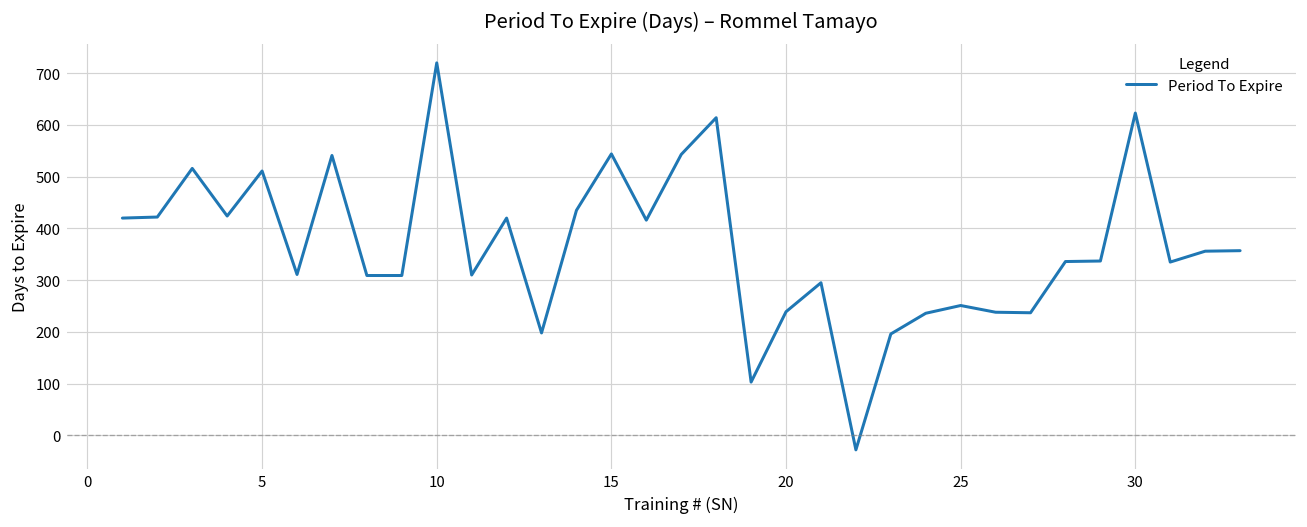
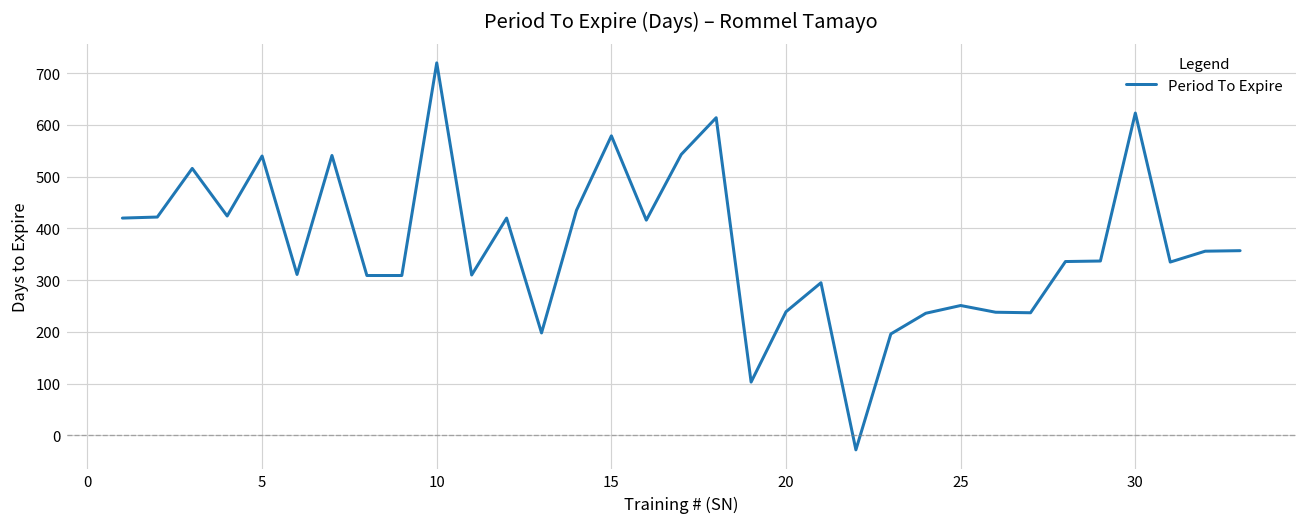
5: 510 -> 540
15: 540 -> 580
